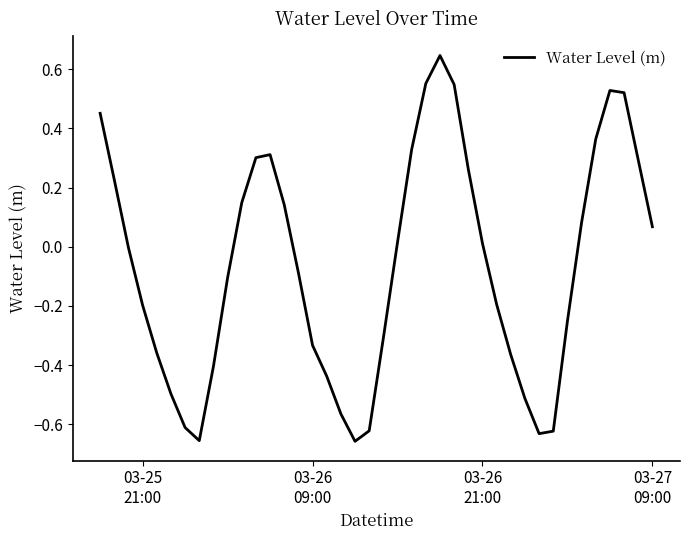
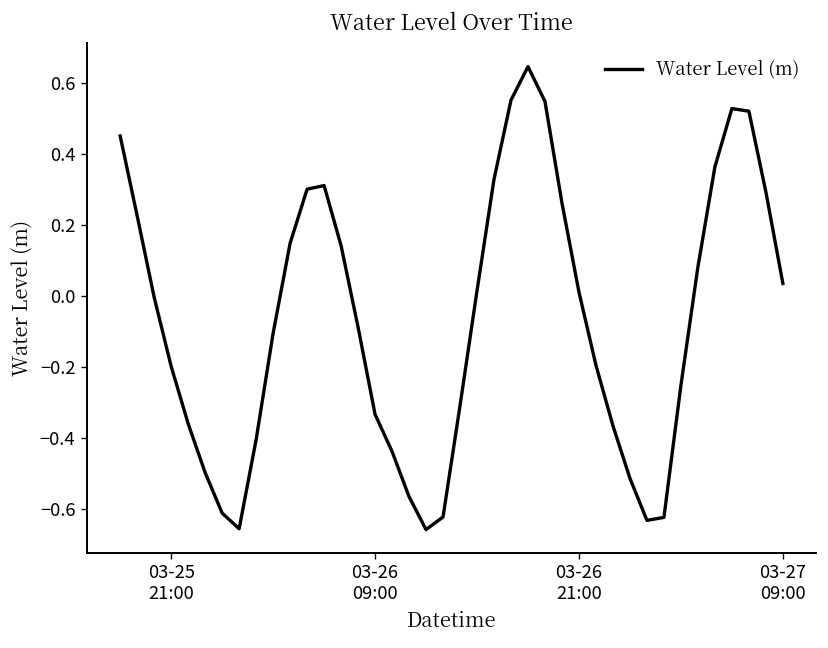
03-27 09:00: 0.07 -> 0.04
